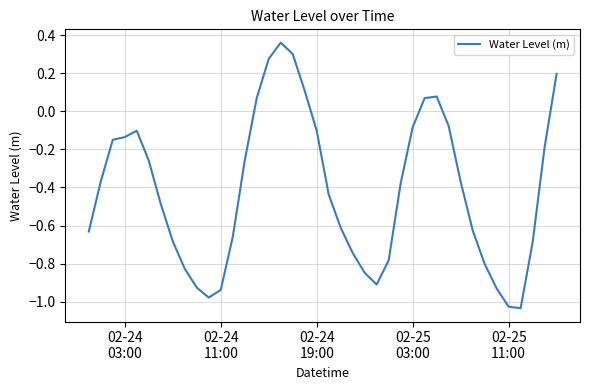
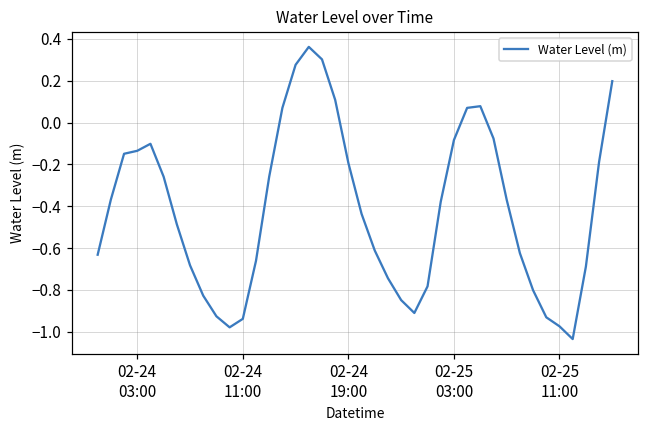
02-24 19:00: -0.10 -> -0.19
02-25 11:00: -1.03 -> -0.97
